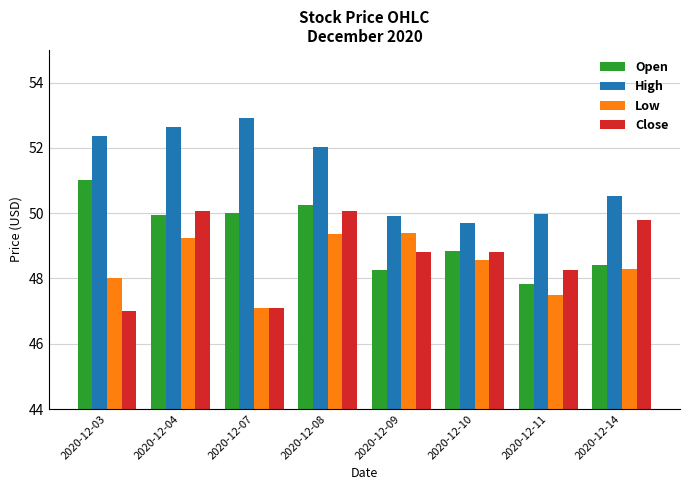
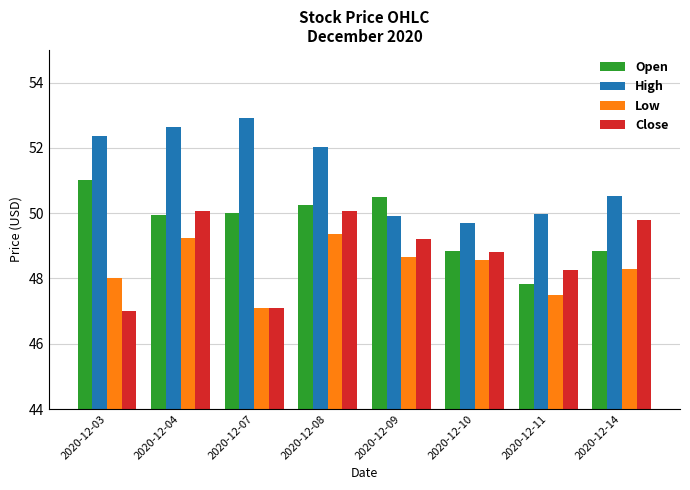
Open, 2020-12-09: 48.3 -> 50.5
Low, 2020-12-09: 49.4 -> 48.7
Close, 2020-12-09: 48.8 -> 49.2
Open, 2020-12-14: 48.4 -> 48.8
